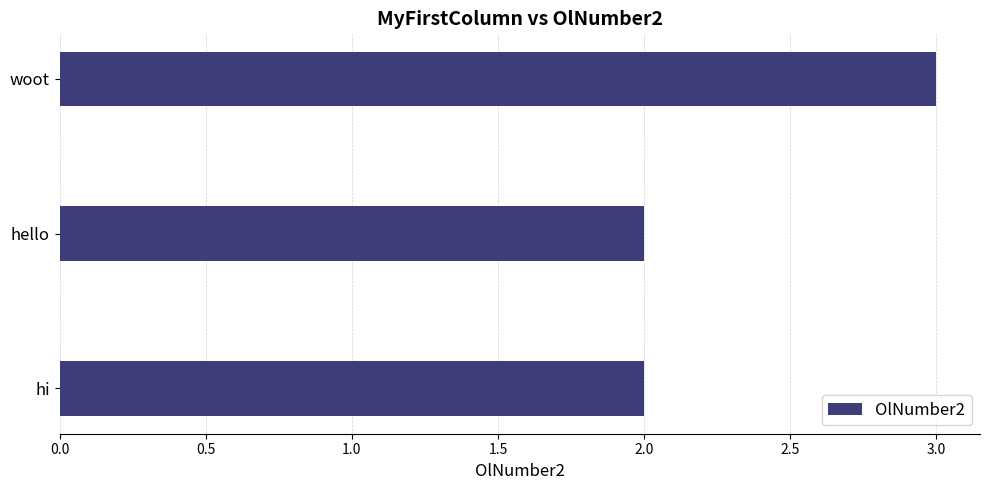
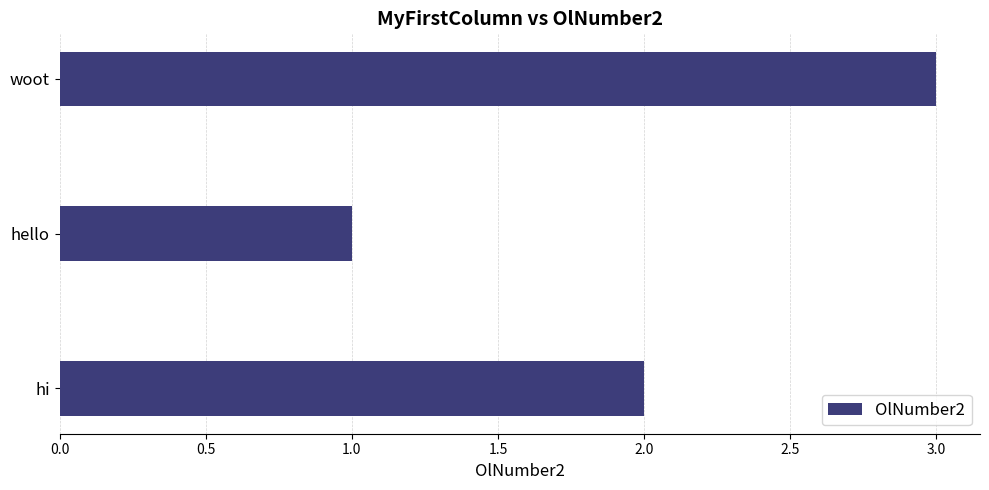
hello: 2 -> 1
